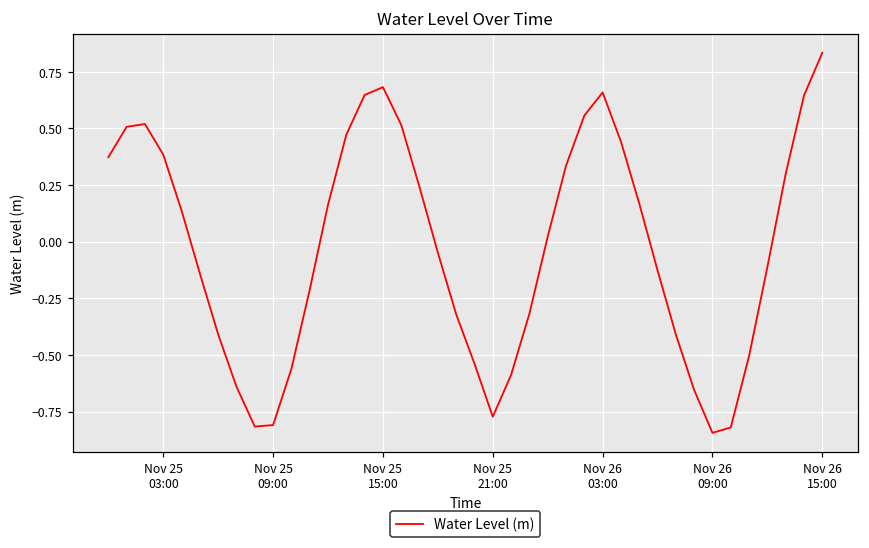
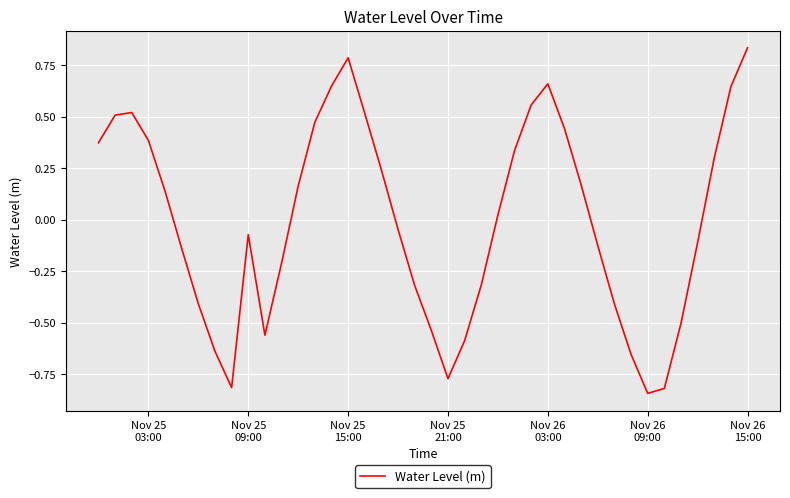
Nov 25 09:00: -0.81 -> -0.07
Nov 25 15:00: 0.68 -> 0.79
